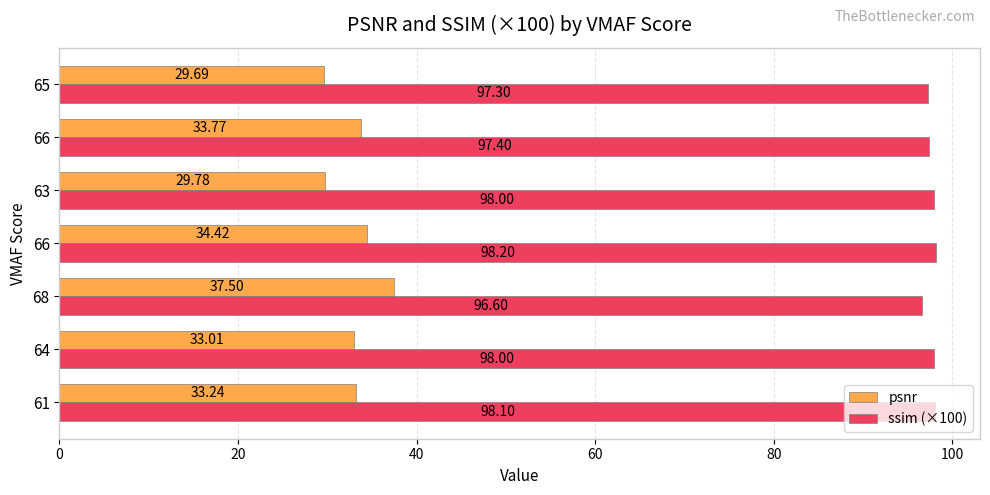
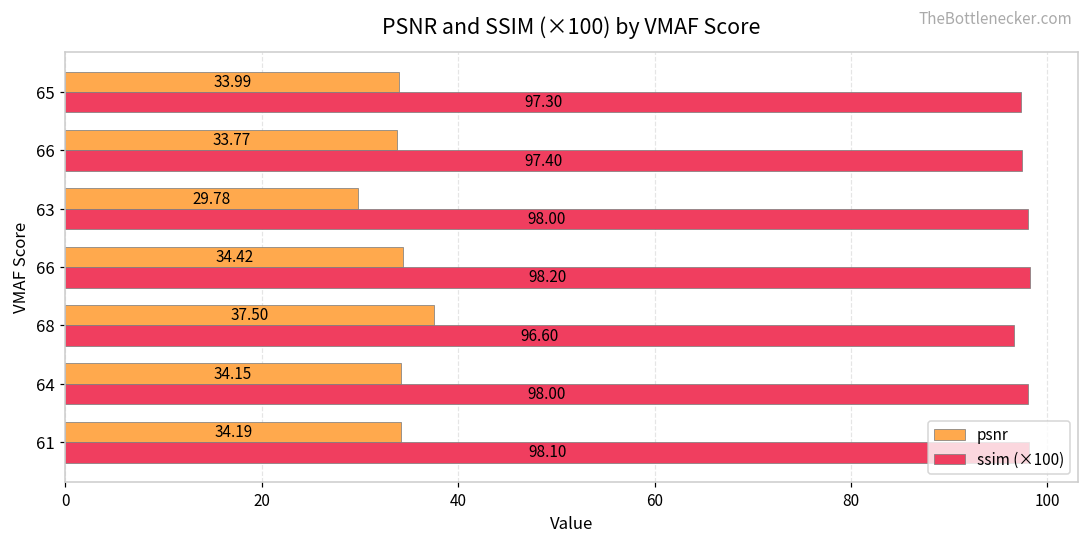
psnr, 65: 29.69 -> 33.99
psnr, 64: 33.01 -> 34.15
psnr, 61: 33.24 -> 34.19
